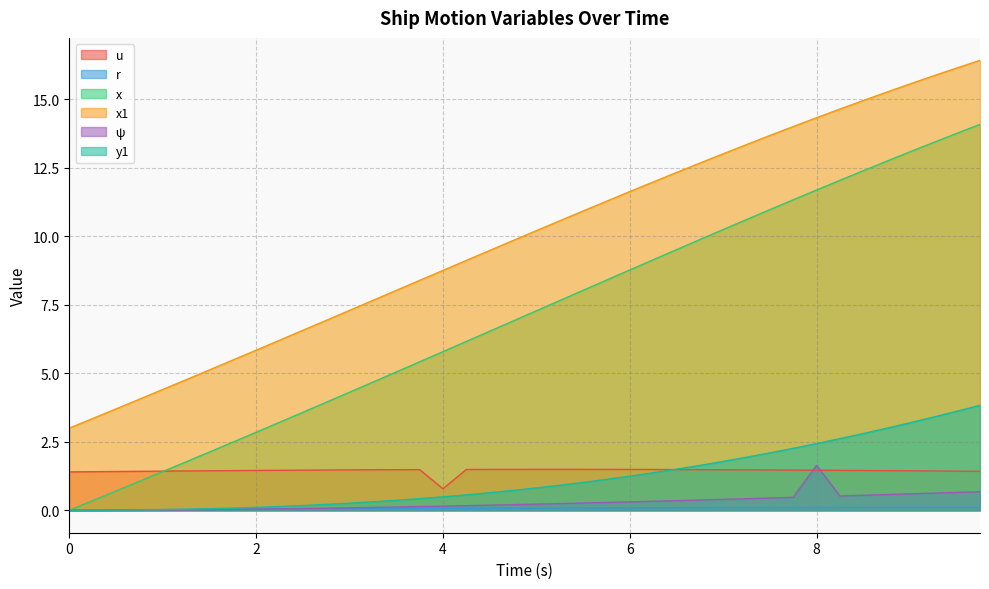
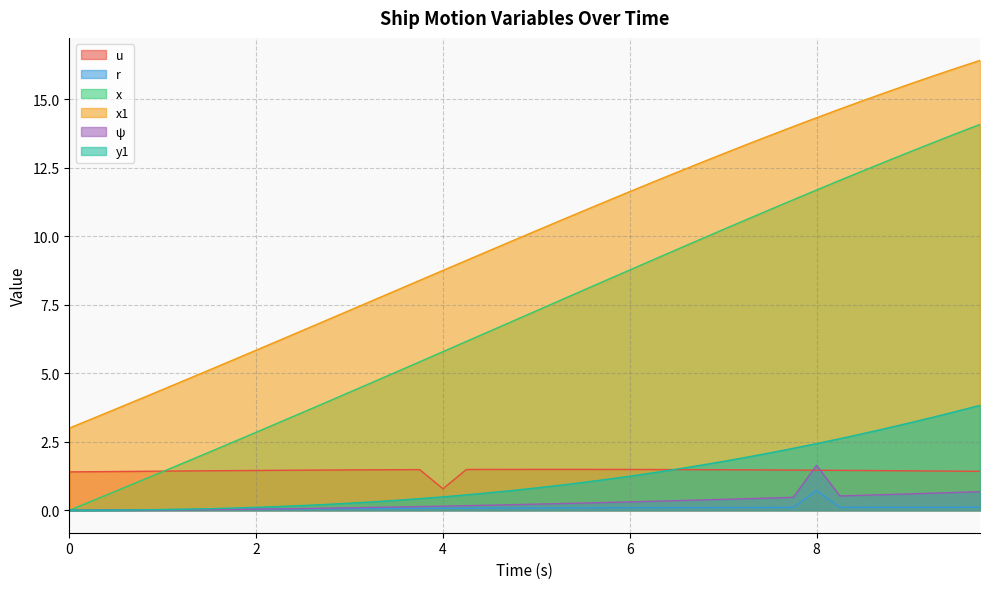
r, 8: 0.1 -> 0.7
